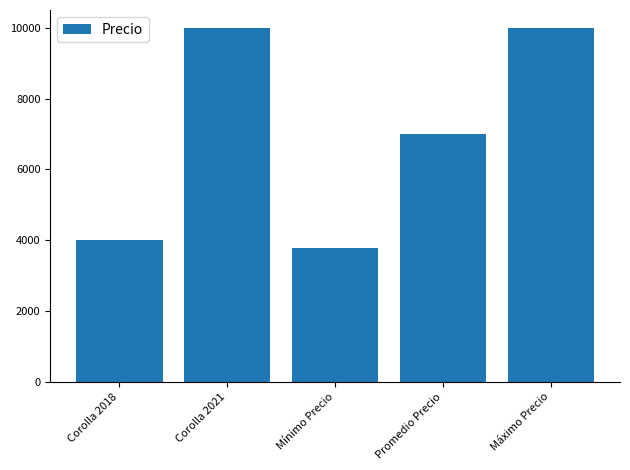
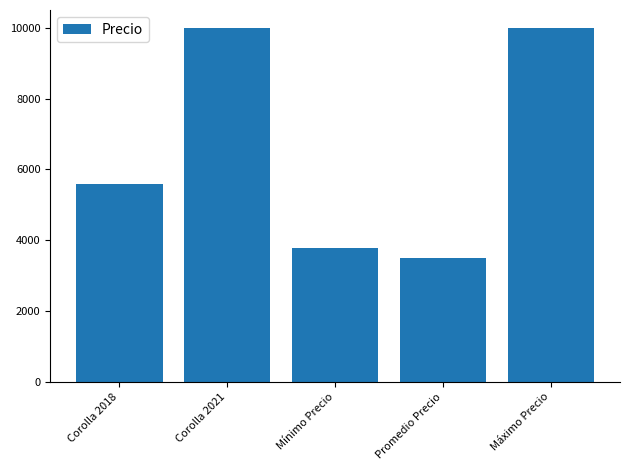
Corolla 2018: 4000 -> 5600
Promedio Precio: 7000 -> 3500
